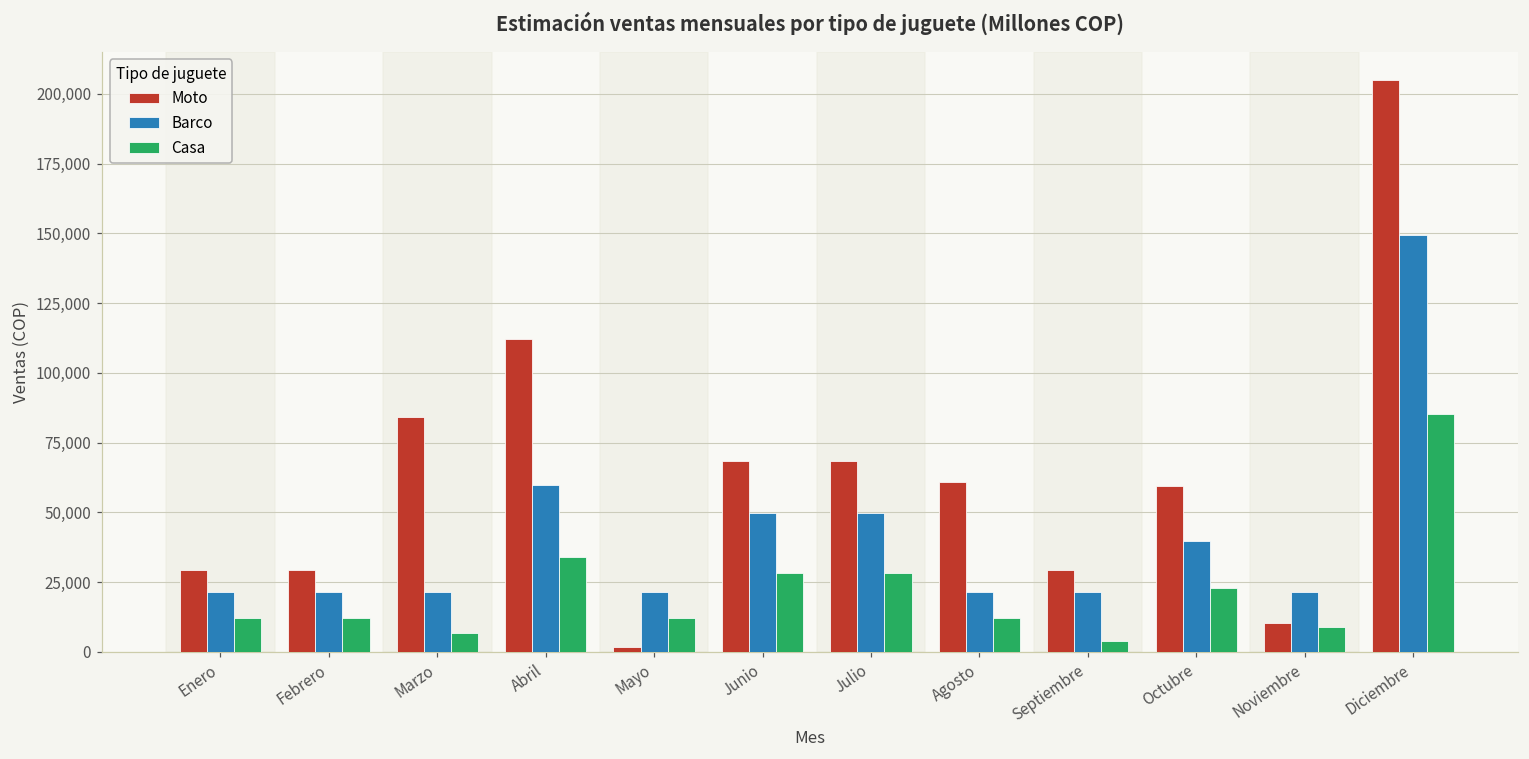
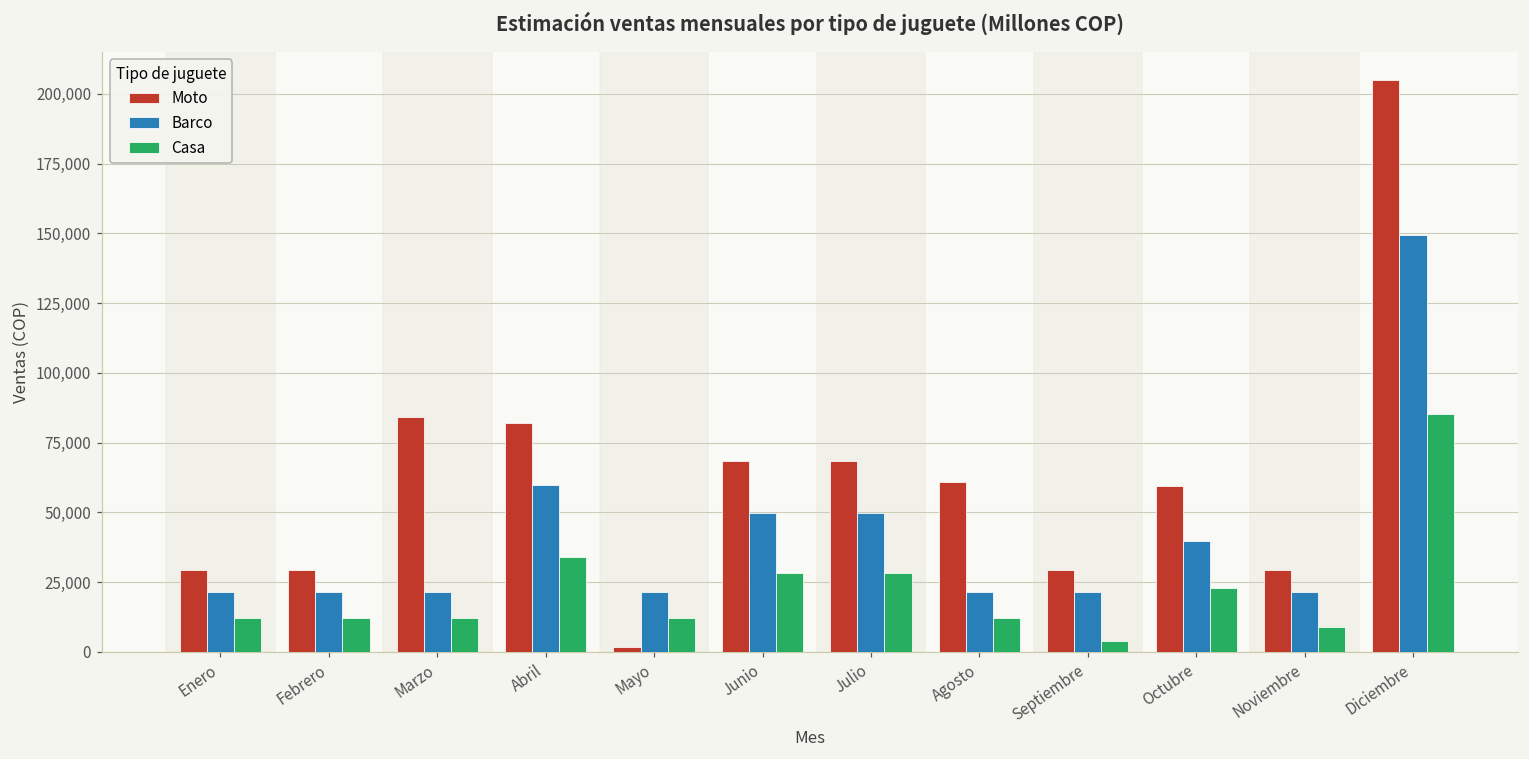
Casa, Marzo: 7,000 -> 12,000
Moto, Abril: 112,000 -> 82,000
Moto, Noviembre: 10,000 -> 29,000
